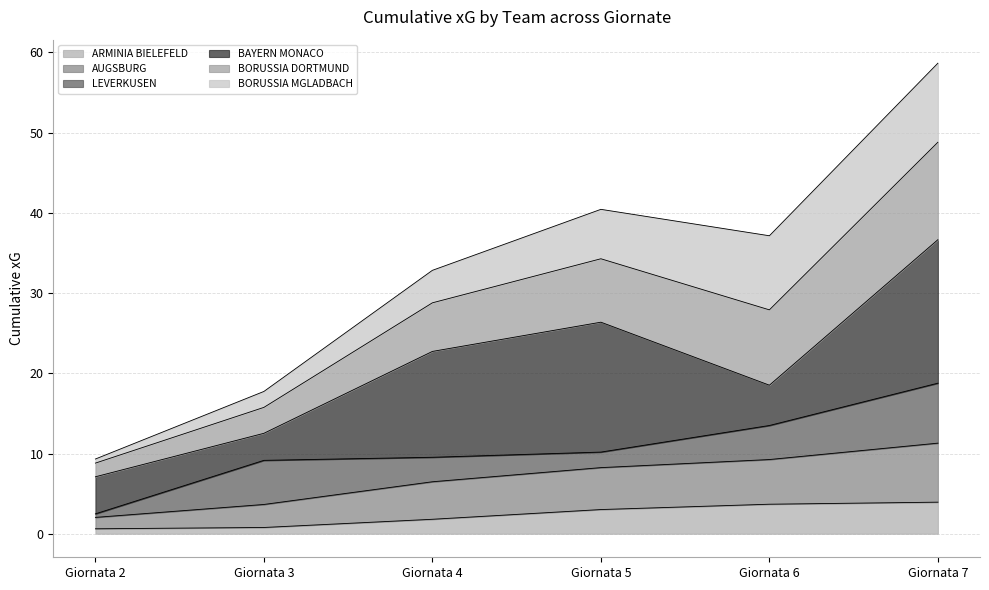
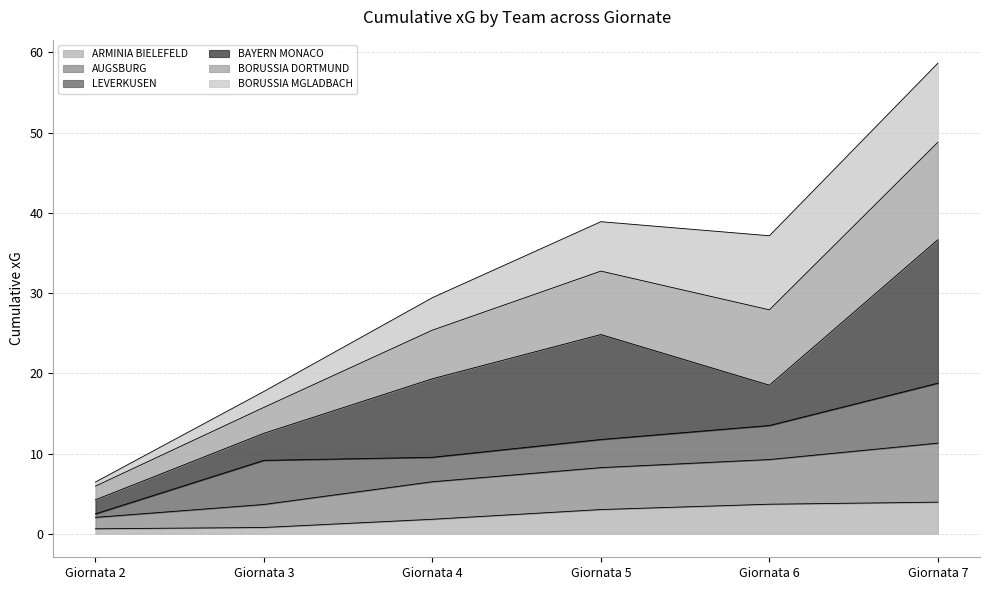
BAYERN MONACO, Giornata 2: 5 -> 2
BAYERN MONACO, Giornata 4: 13 -> 10
LEVERKUSEN, Giornata 5: 2 -> 4
BAYERN MONACO, Giornata 5: 16 -> 13
